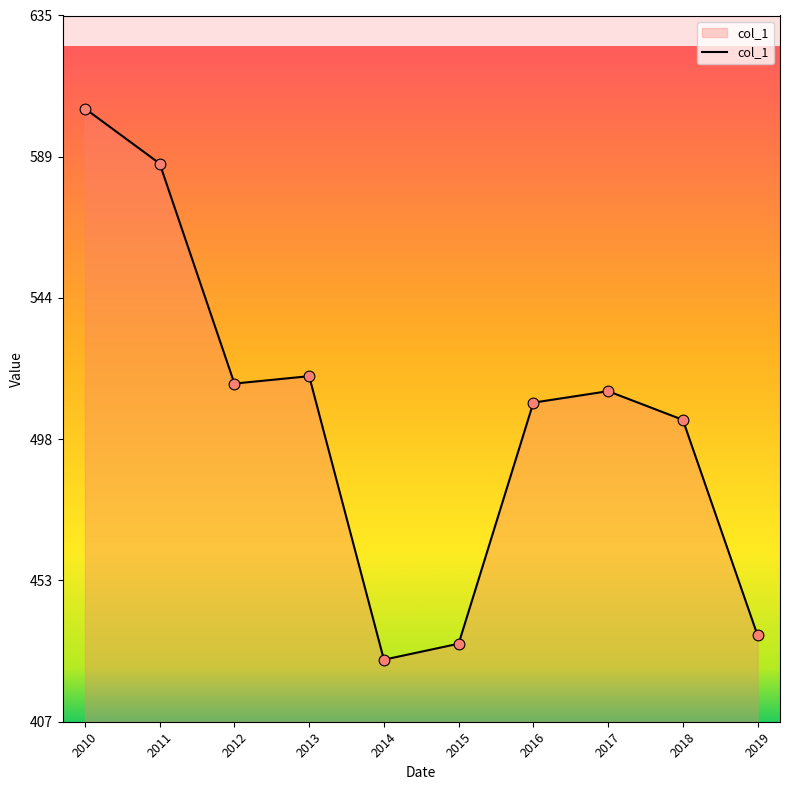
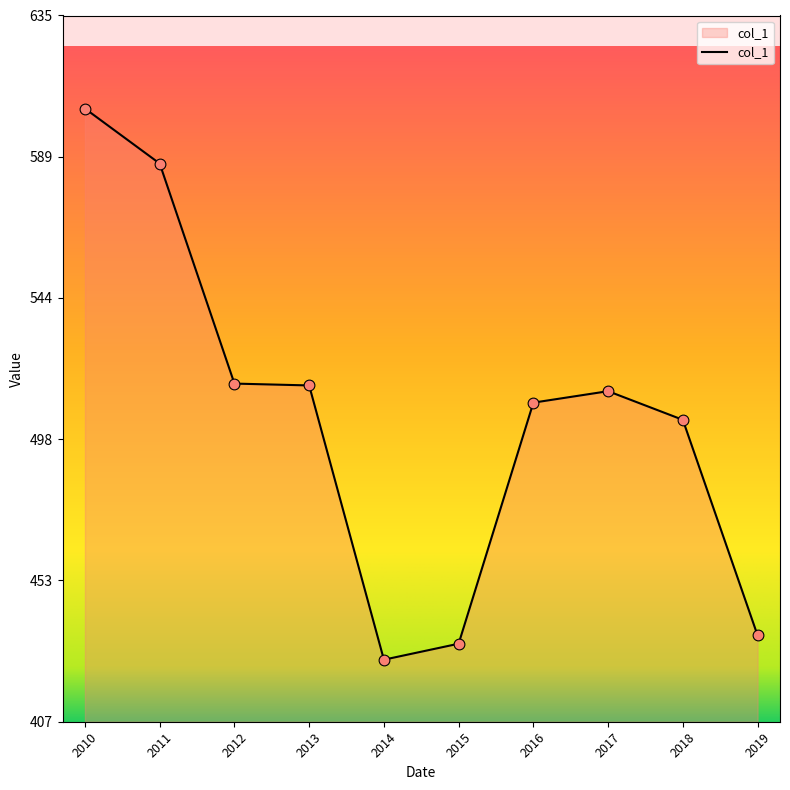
2013: 519 -> 516
